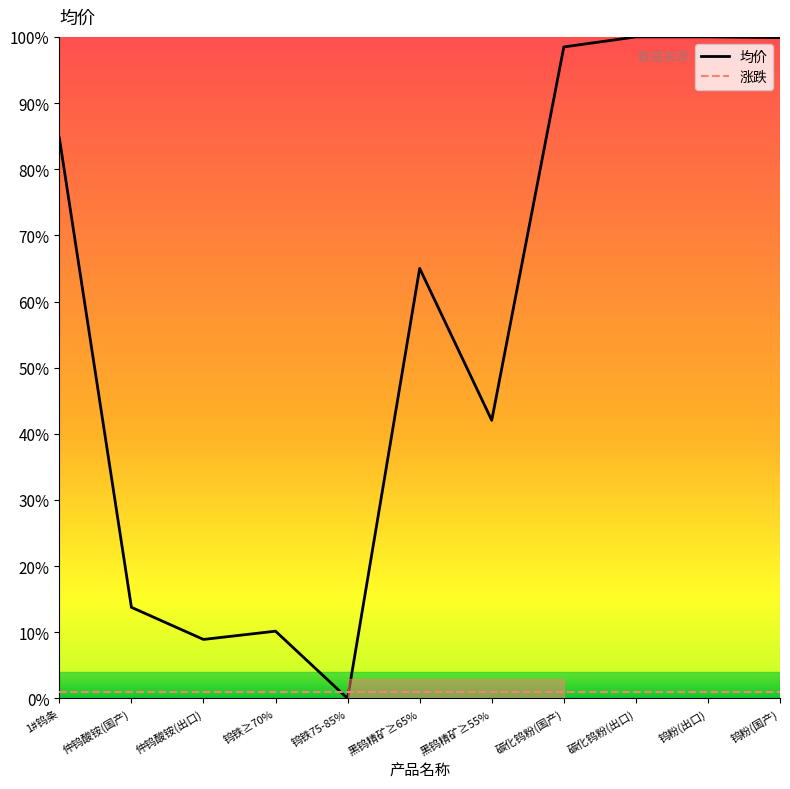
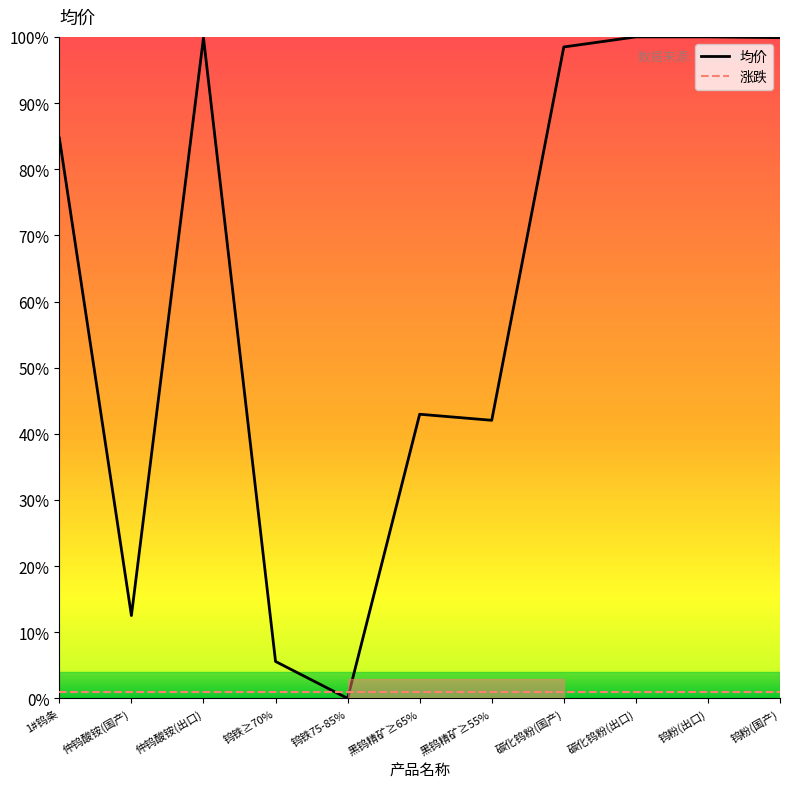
均价, 仲钨酸铵(国产): 14% -> 13%
均价, 仲钨酸铵(出口): 9% -> 100%
均价, 钨铁≥70%: 10% -> 6%
均价, 黑钨精矿≥65%: 65% -> 43%
